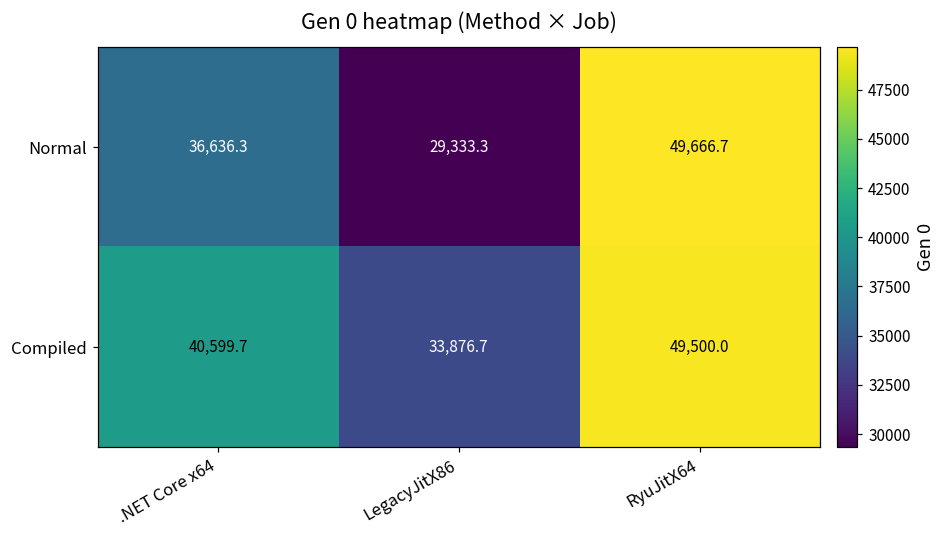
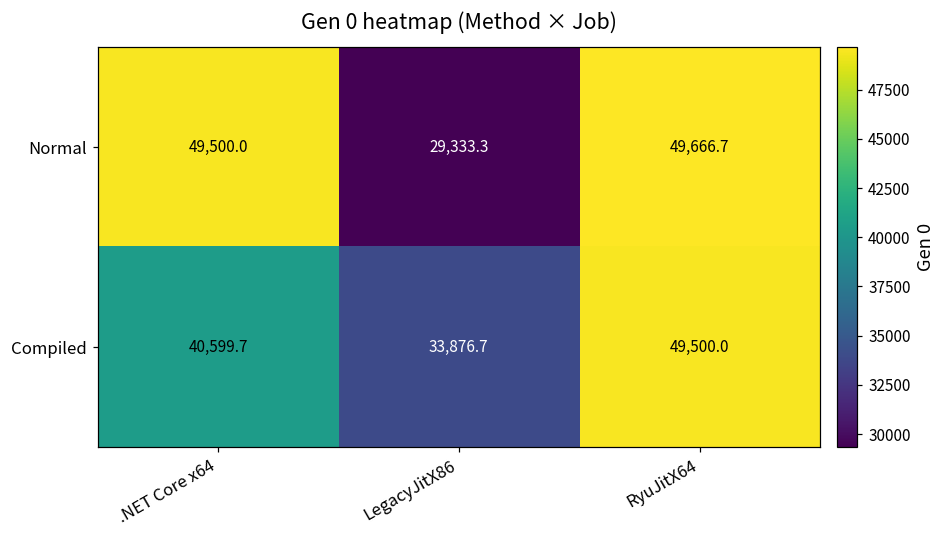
Normal, .NET Core x64: 36,636.3 -> 49,500.0
